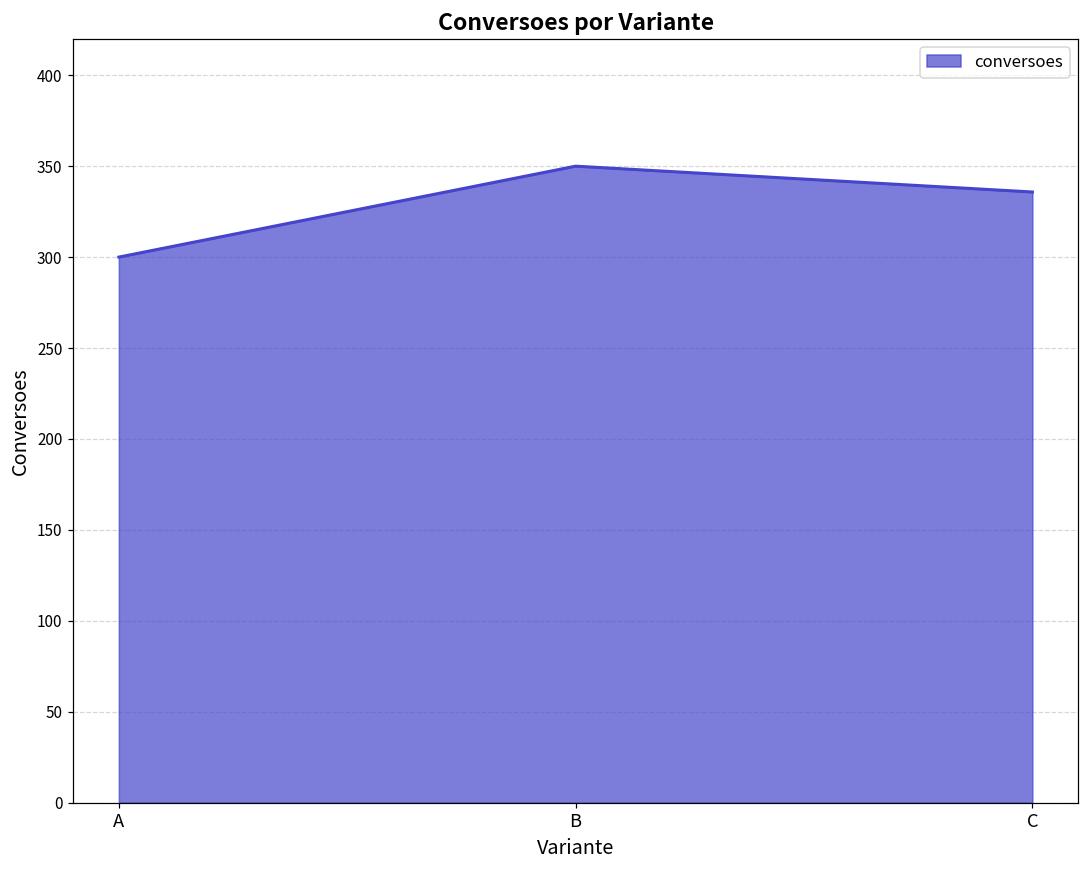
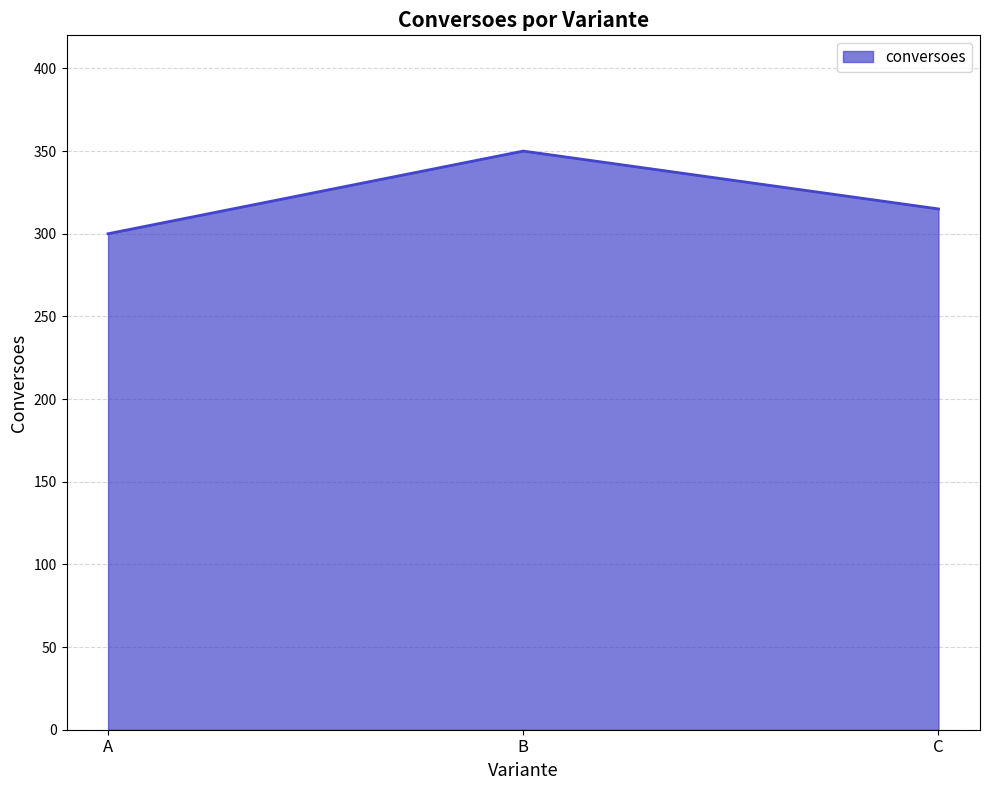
C: 336 -> 315
